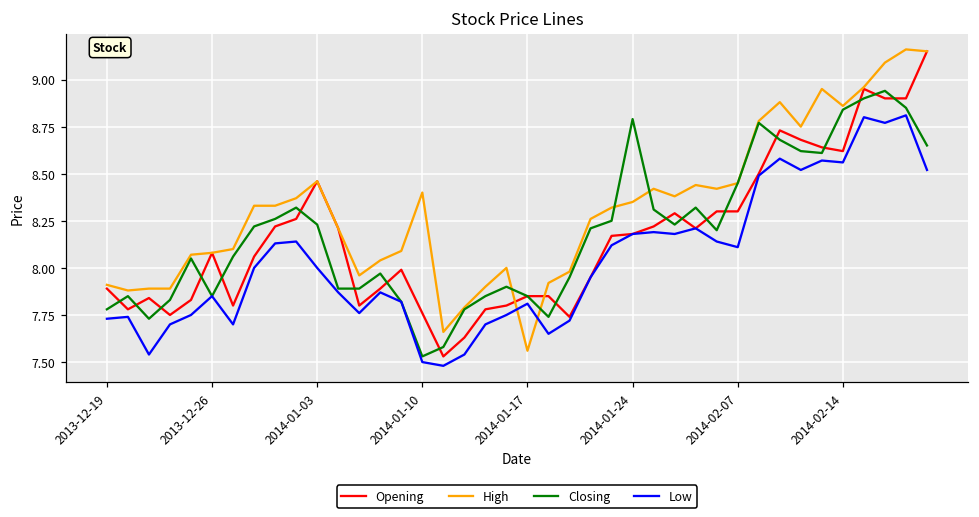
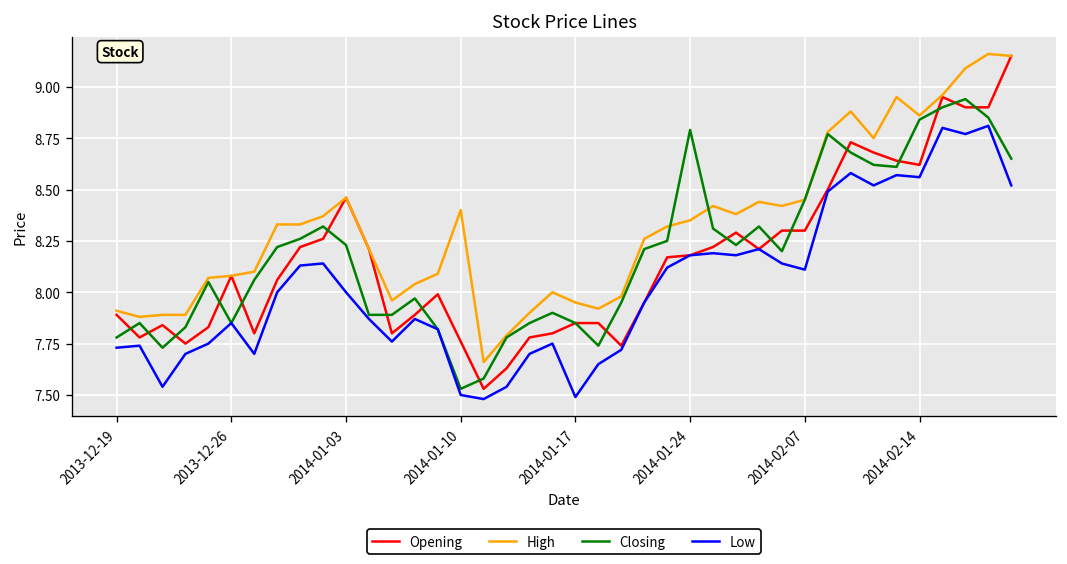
High, 2014-01-17: 7.56 -> 7.95
Low, 2014-01-17: 7.81 -> 7.49
